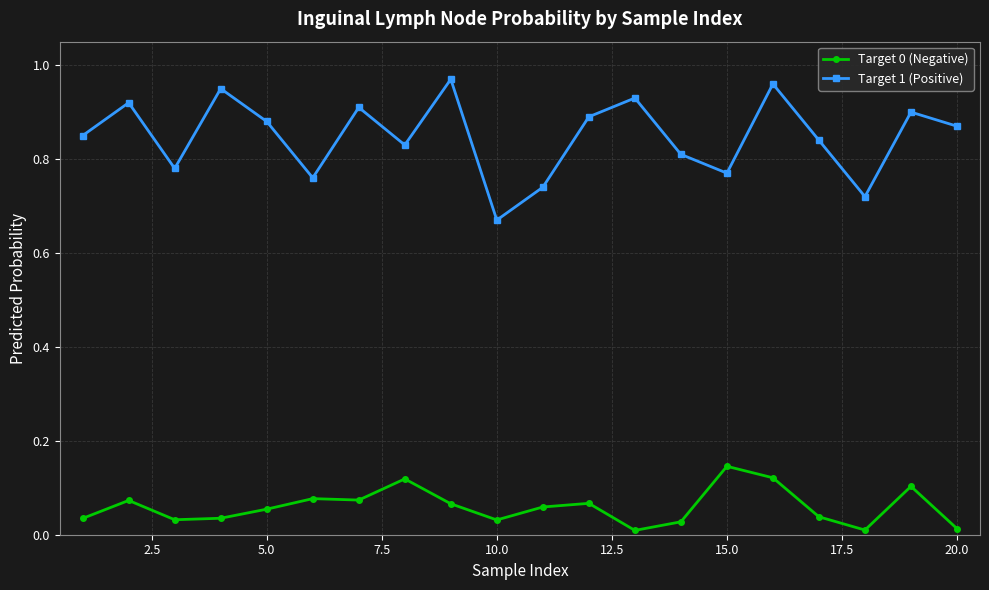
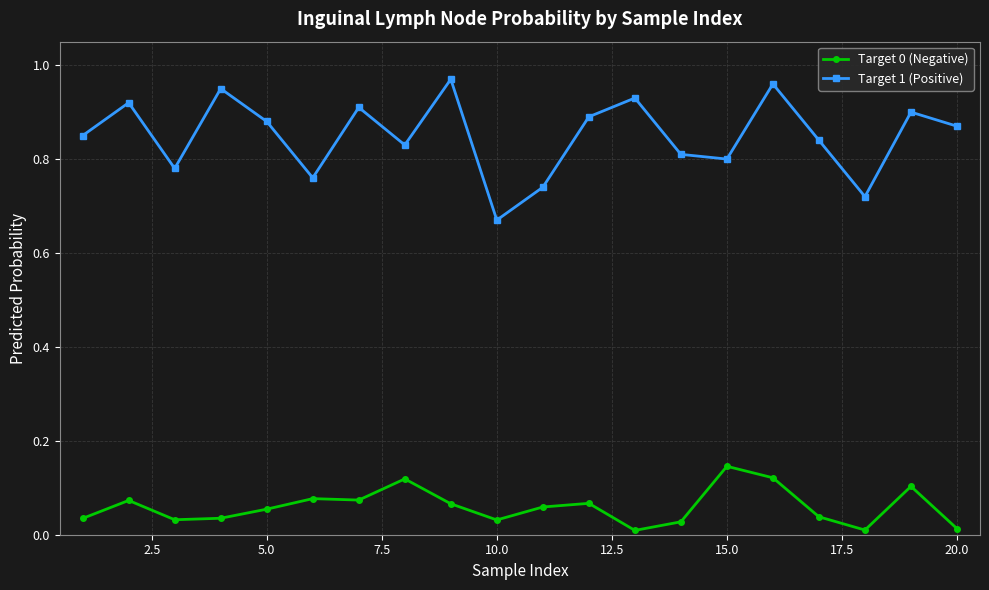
Target 1 (Positive), 15.0: 0.77 -> 0.80
